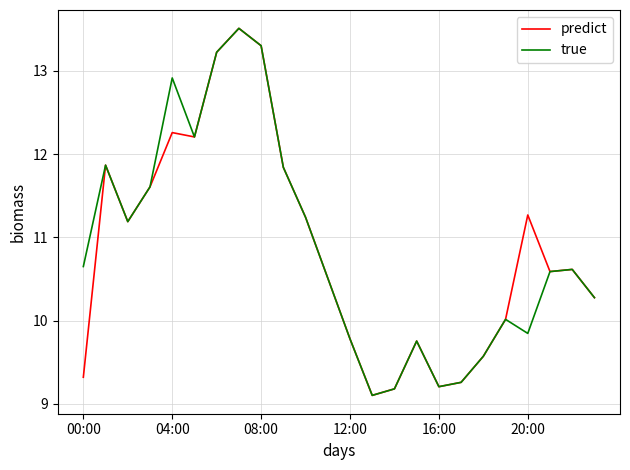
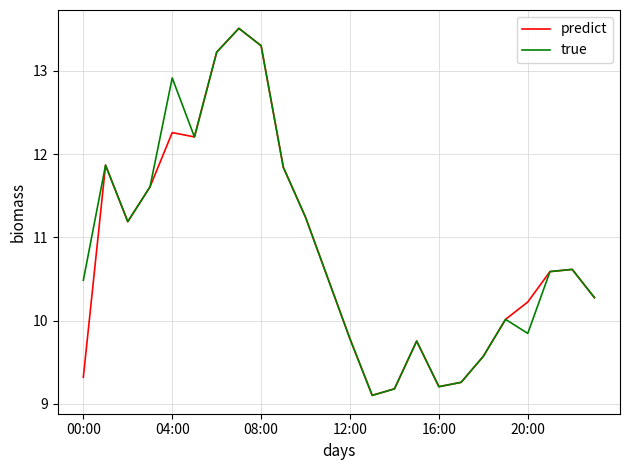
true, 00:00: 10.6 -> 10.5
predict, 20:00: 11.3 -> 10.2
